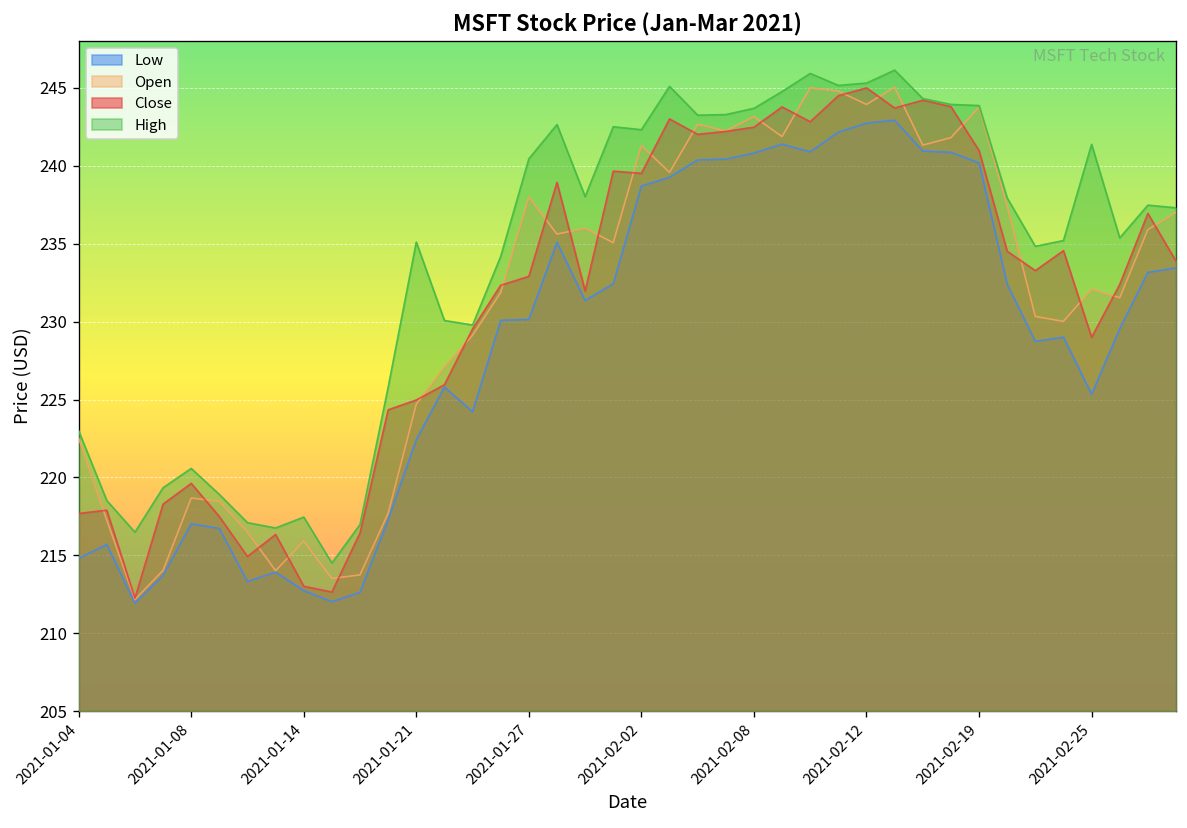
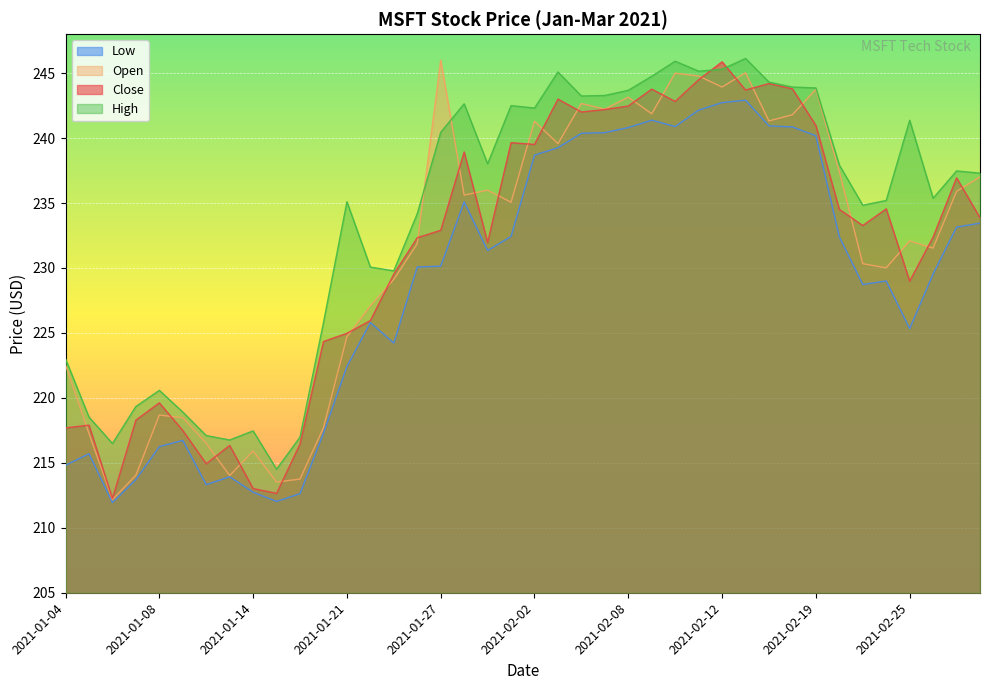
Low, 2021-01-08: 217.0 -> 216.3
Open, 2021-01-27: 238 -> 246
Close, 2021-02-12: 245.0 -> 245.9
